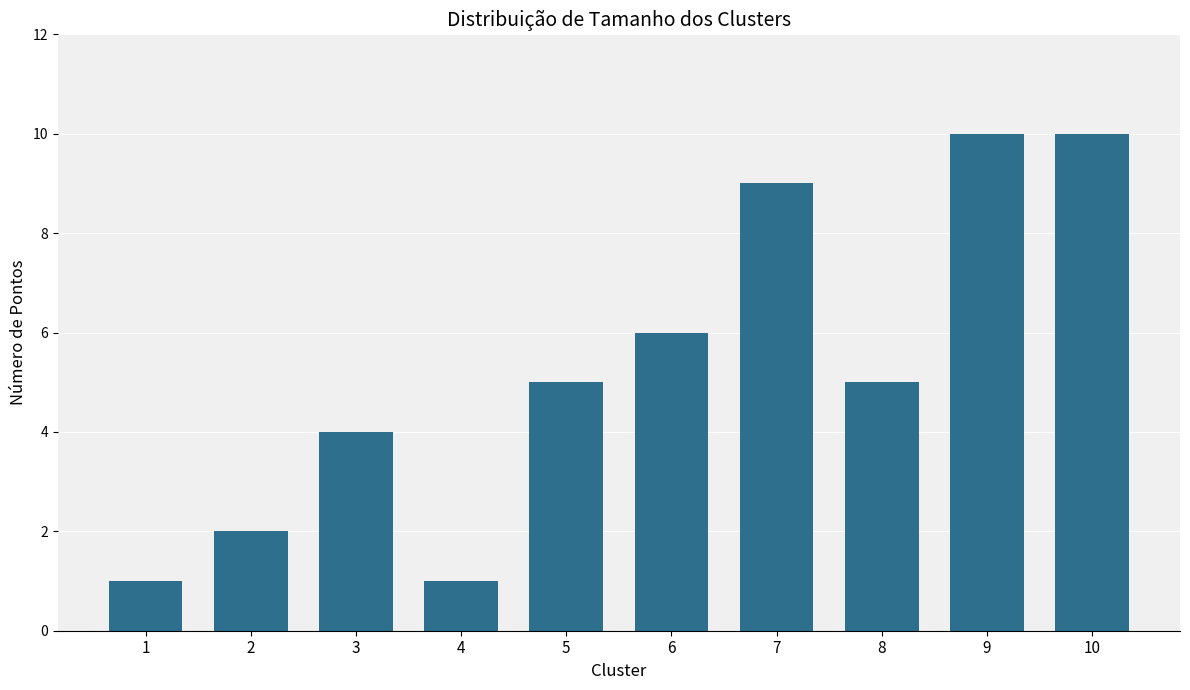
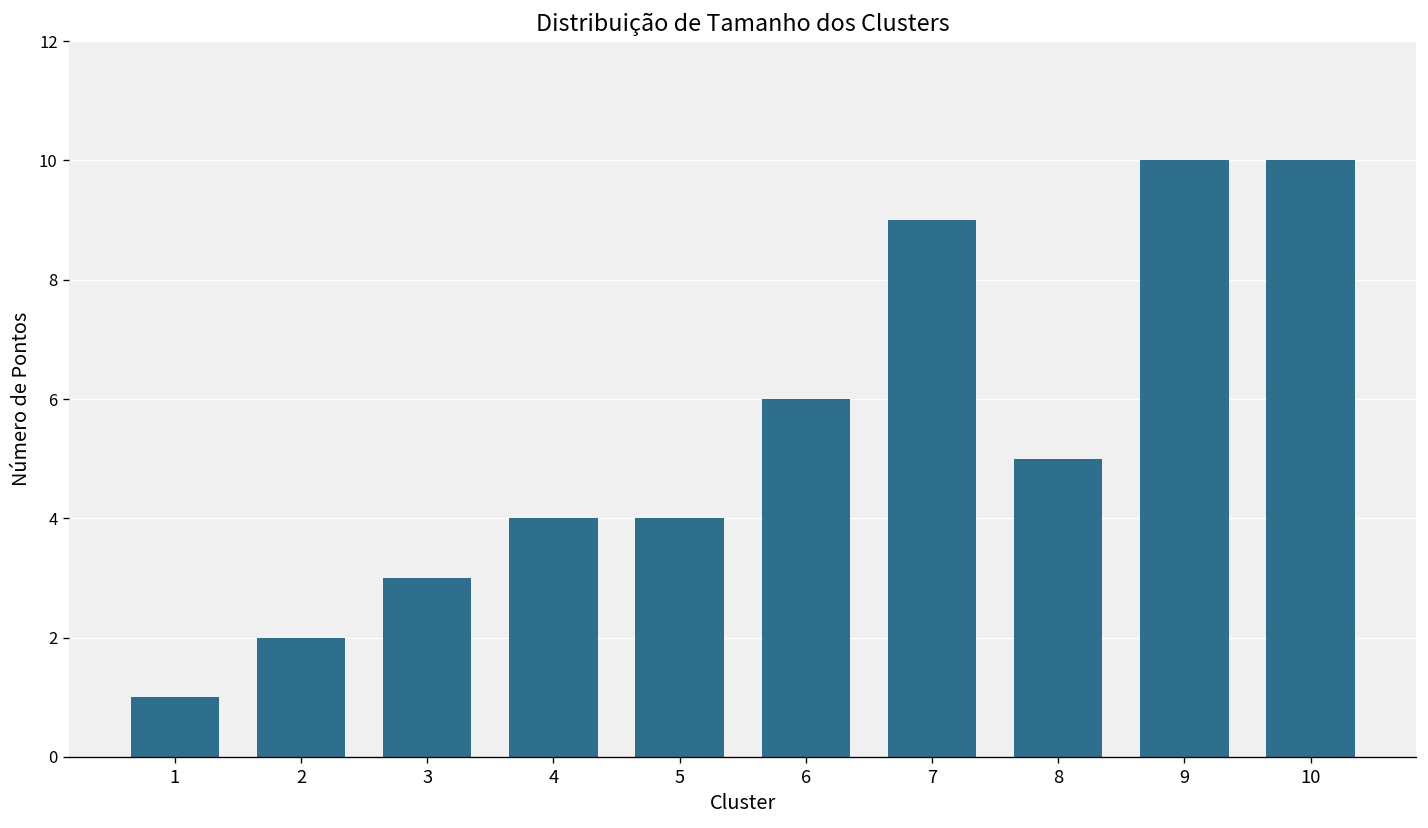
3: 4 -> 3
4: 1 -> 4
5: 5 -> 4
